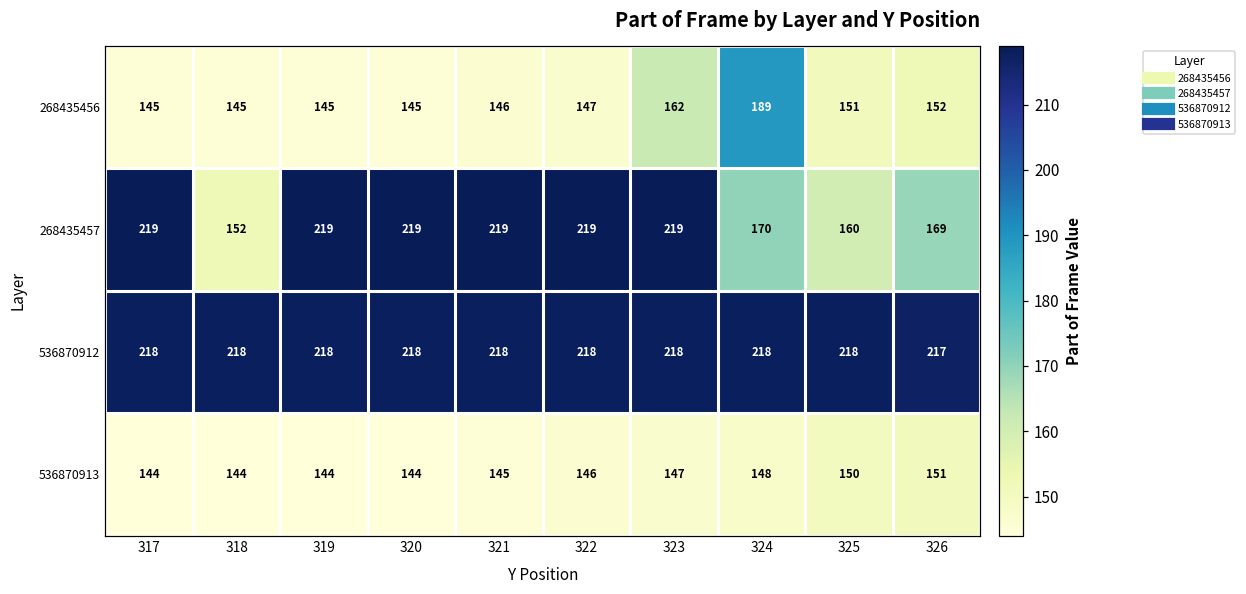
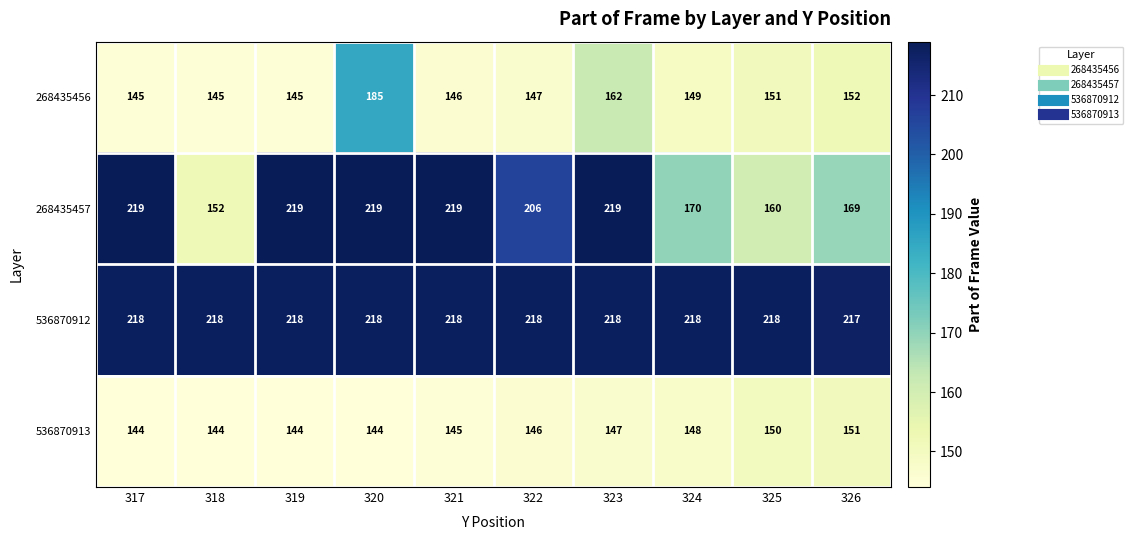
268435456, 320: 145 -> 185
268435456, 324: 189 -> 149
268435457, 322: 219 -> 206
